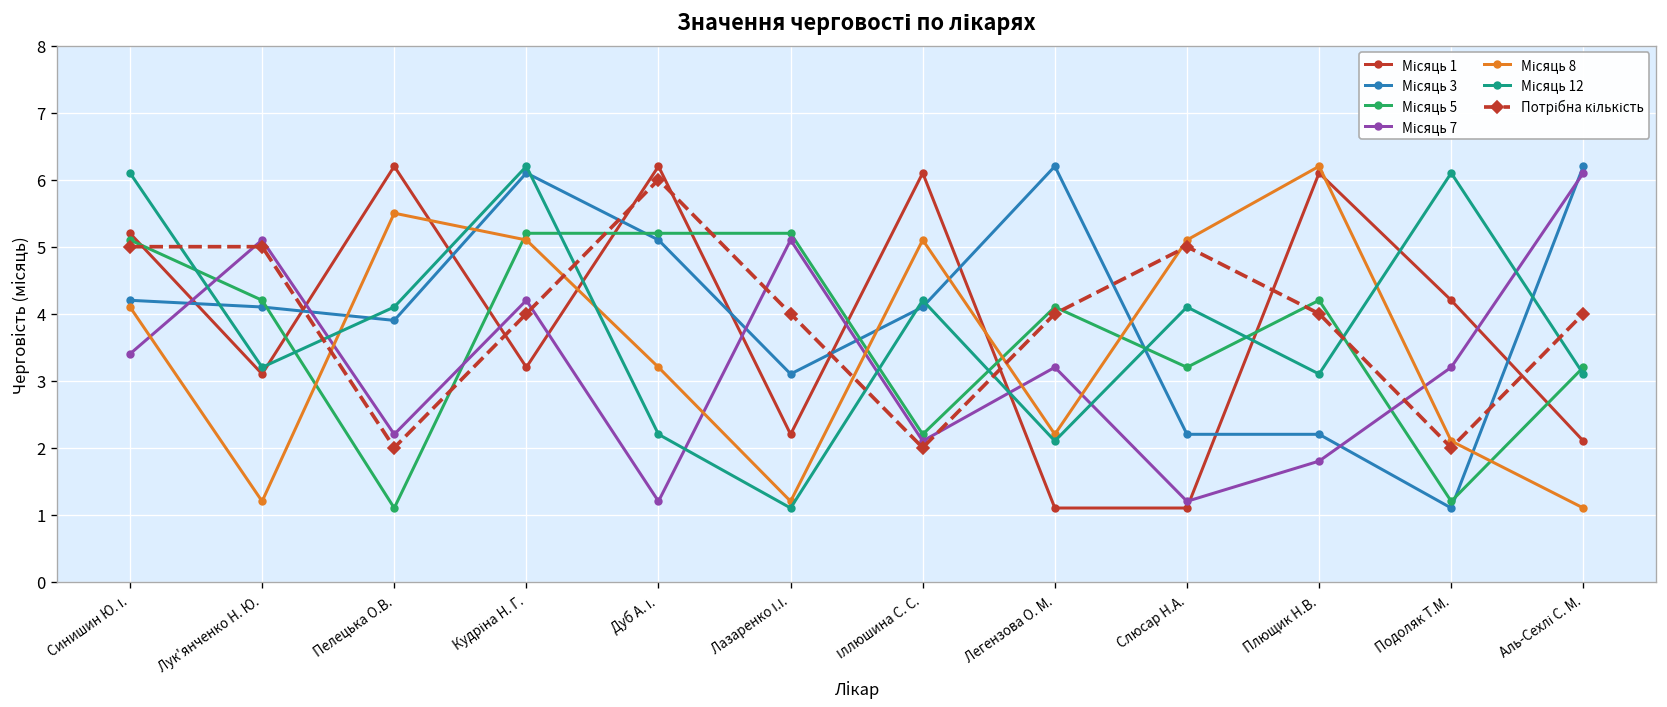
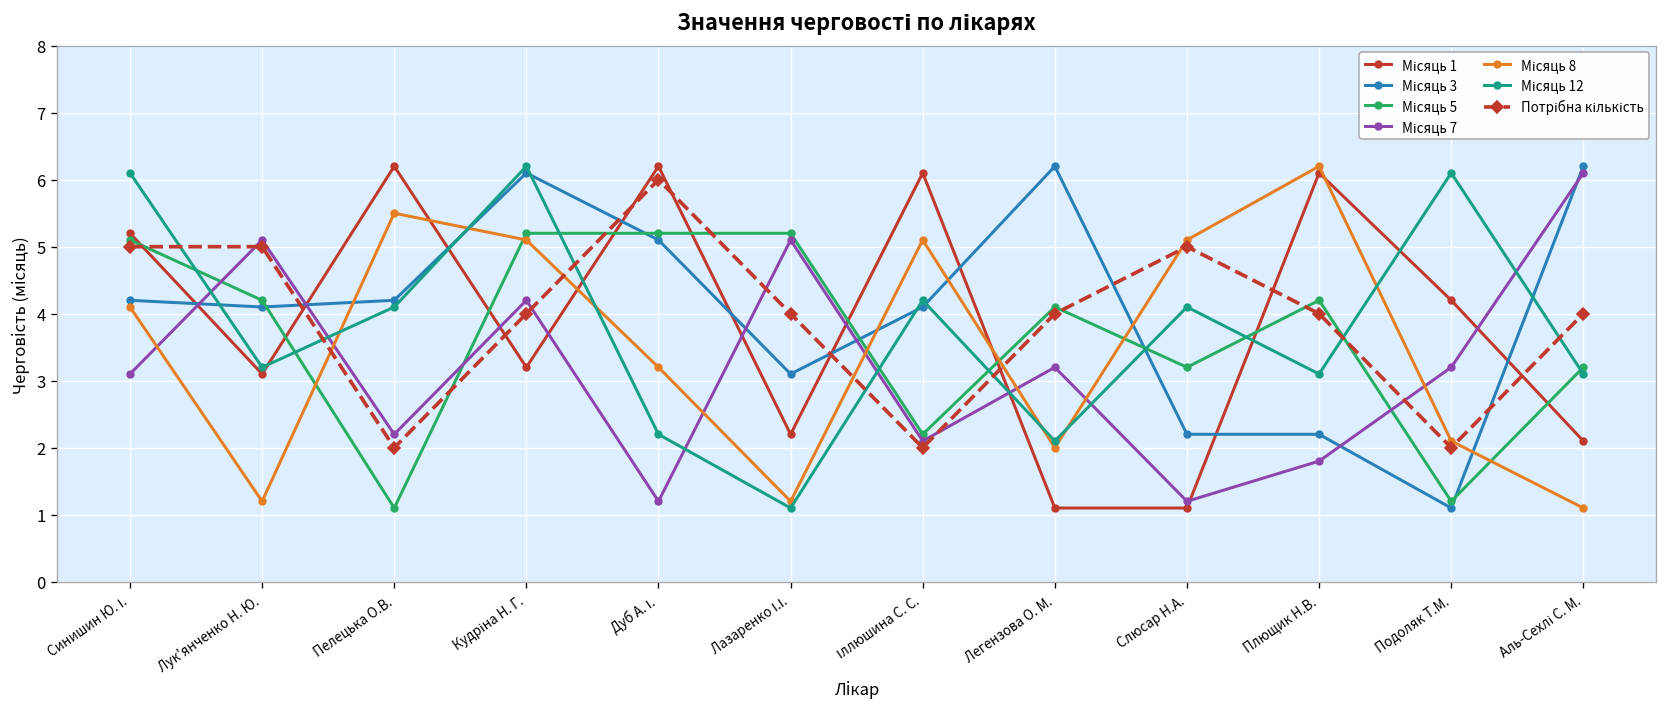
Місяць 7, Синишин Ю. І.: 3.4 -> 3.1
Місяць 3, Пелецька О.В.: 3.9 -> 4.2
Місяць 8, Легензова О. М.: 2.2 -> 2.0
